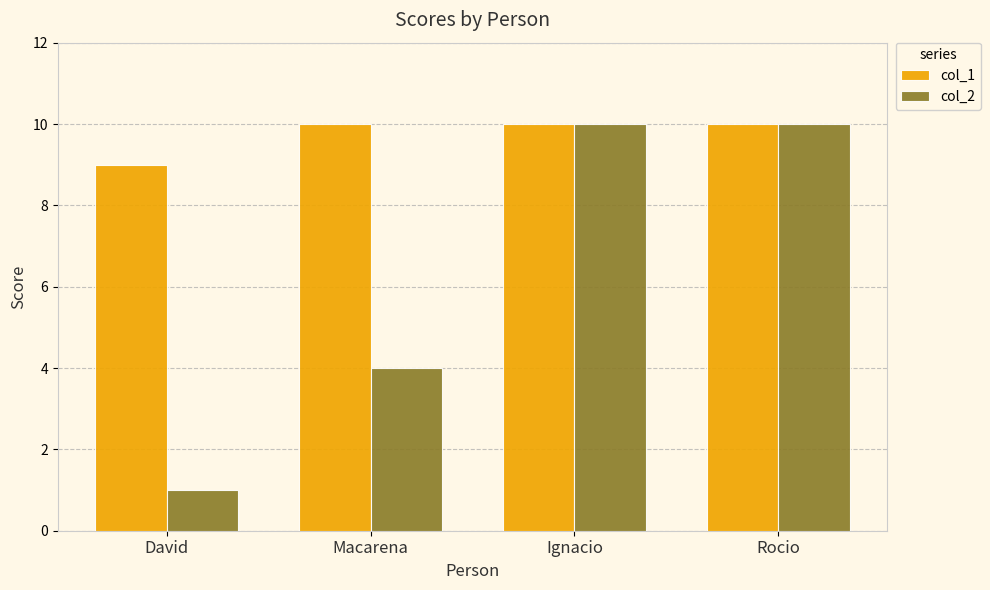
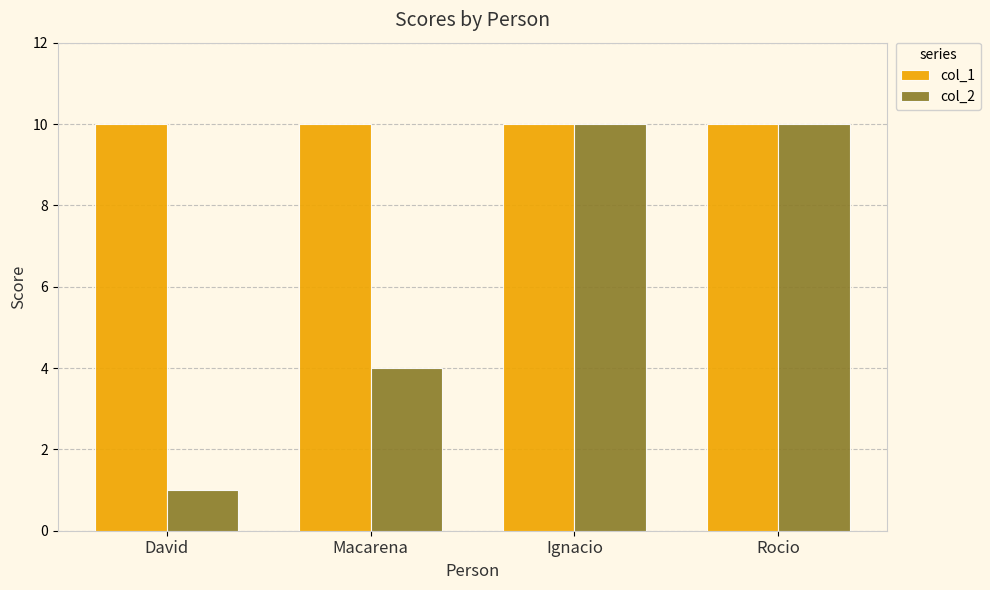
col_1, David: 9 -> 10
